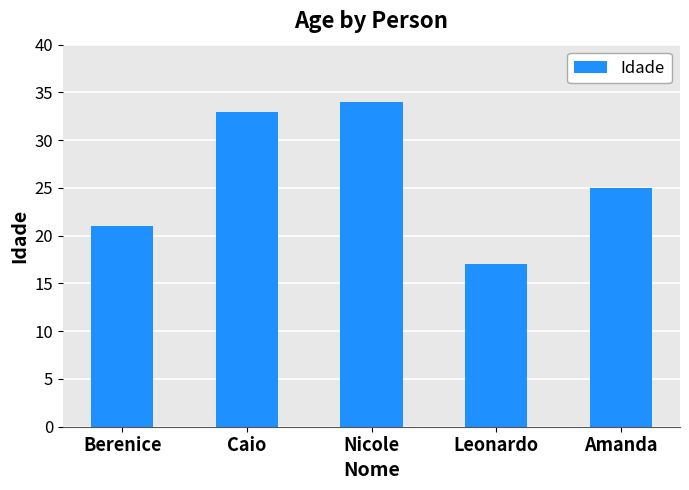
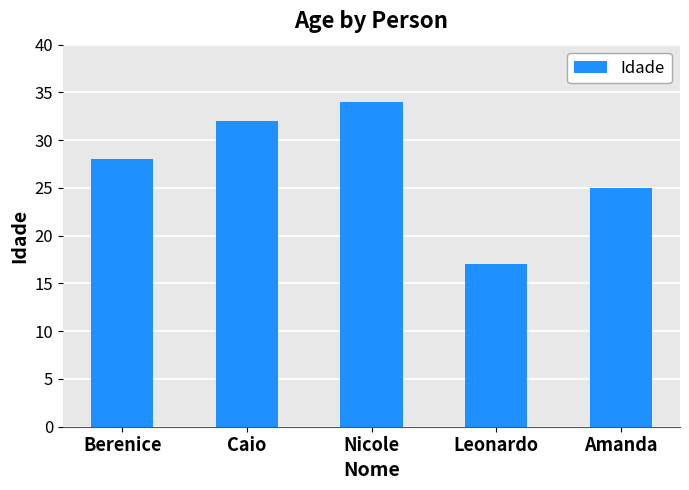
Berenice: 21 -> 28
Caio: 33 -> 32
